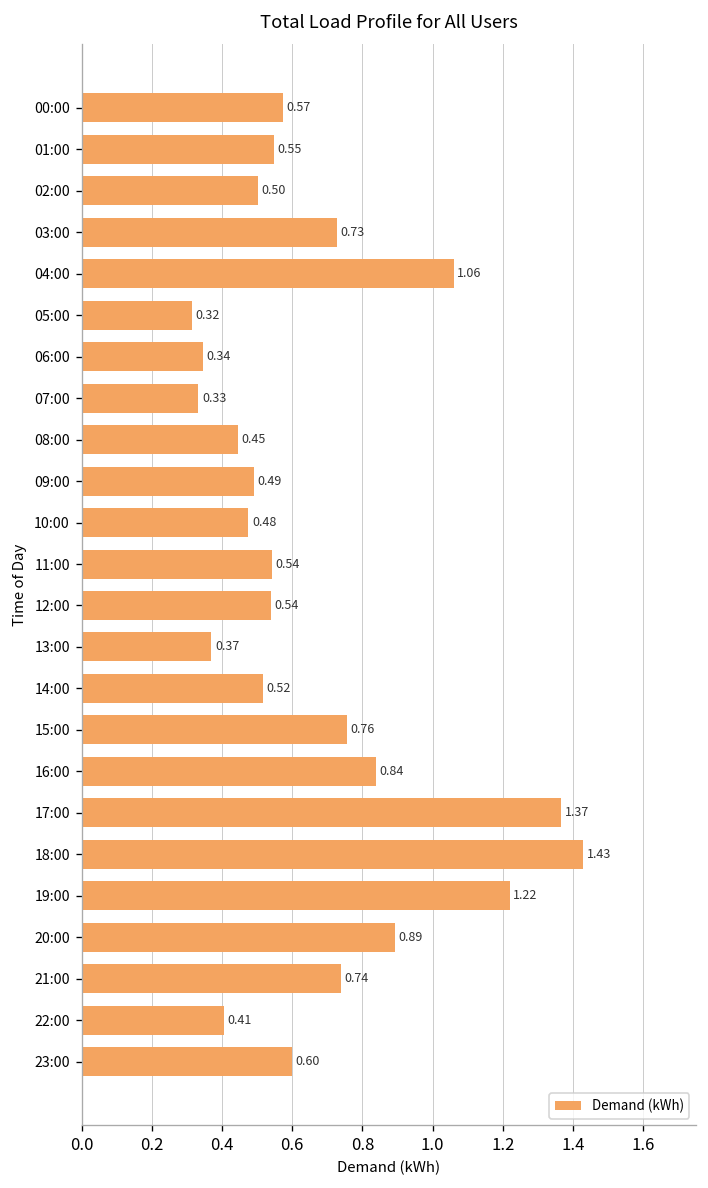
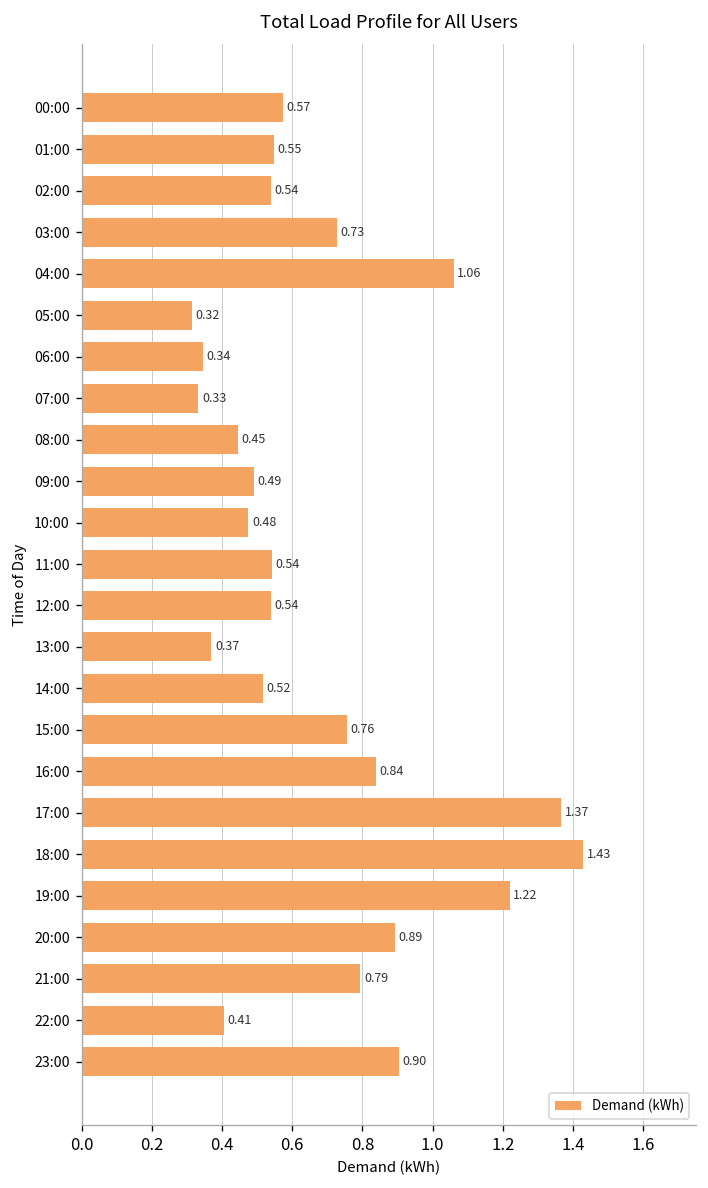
02:00: 0.50 -> 0.54
21:00: 0.74 -> 0.79
23:00: 0.60 -> 0.90
